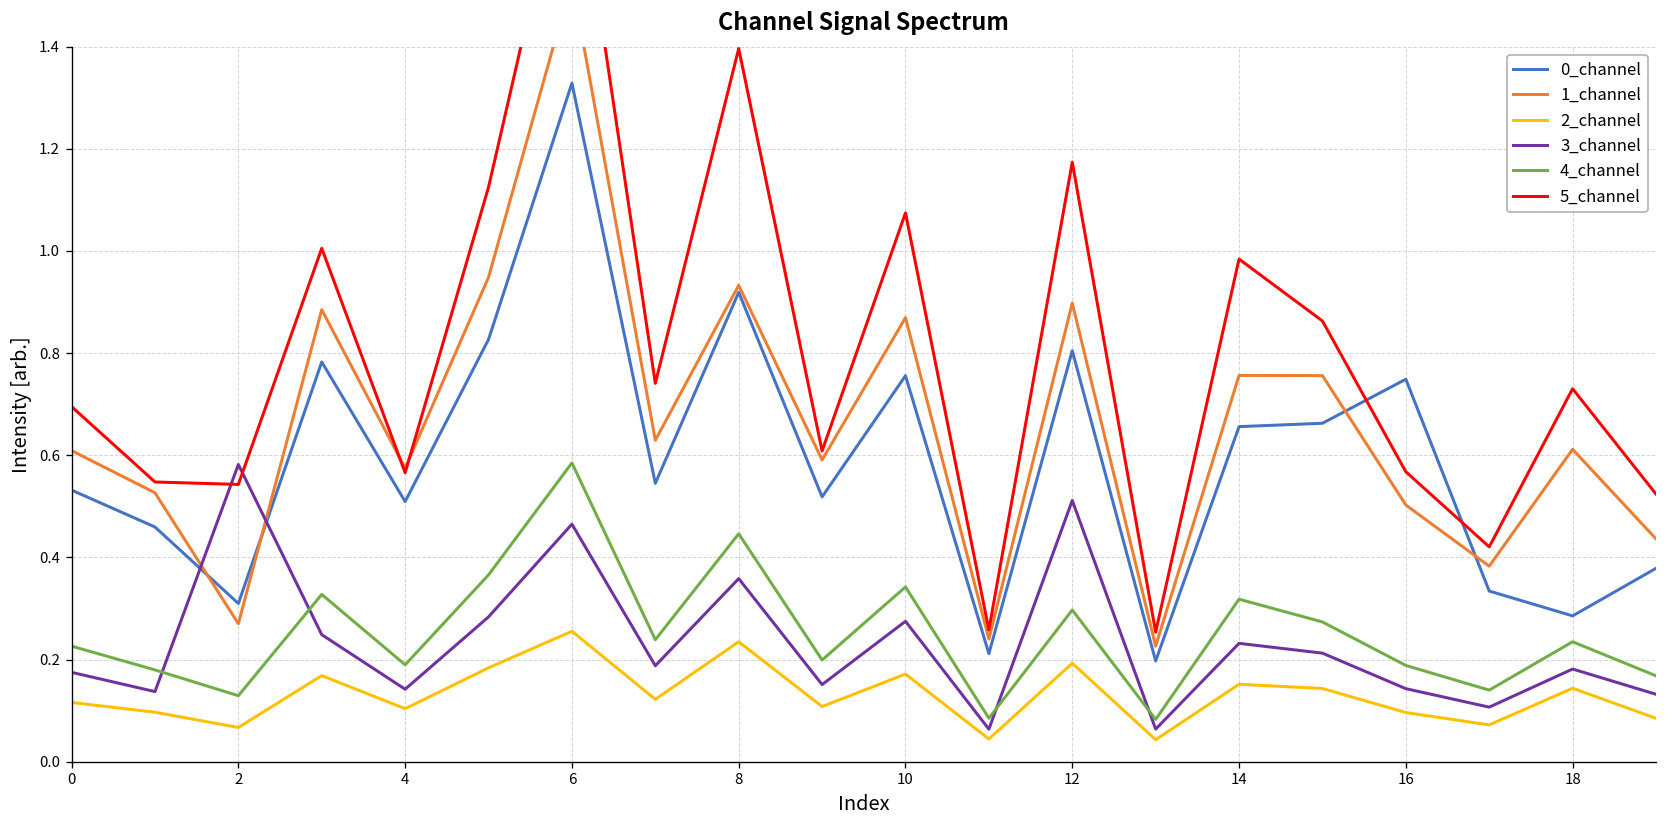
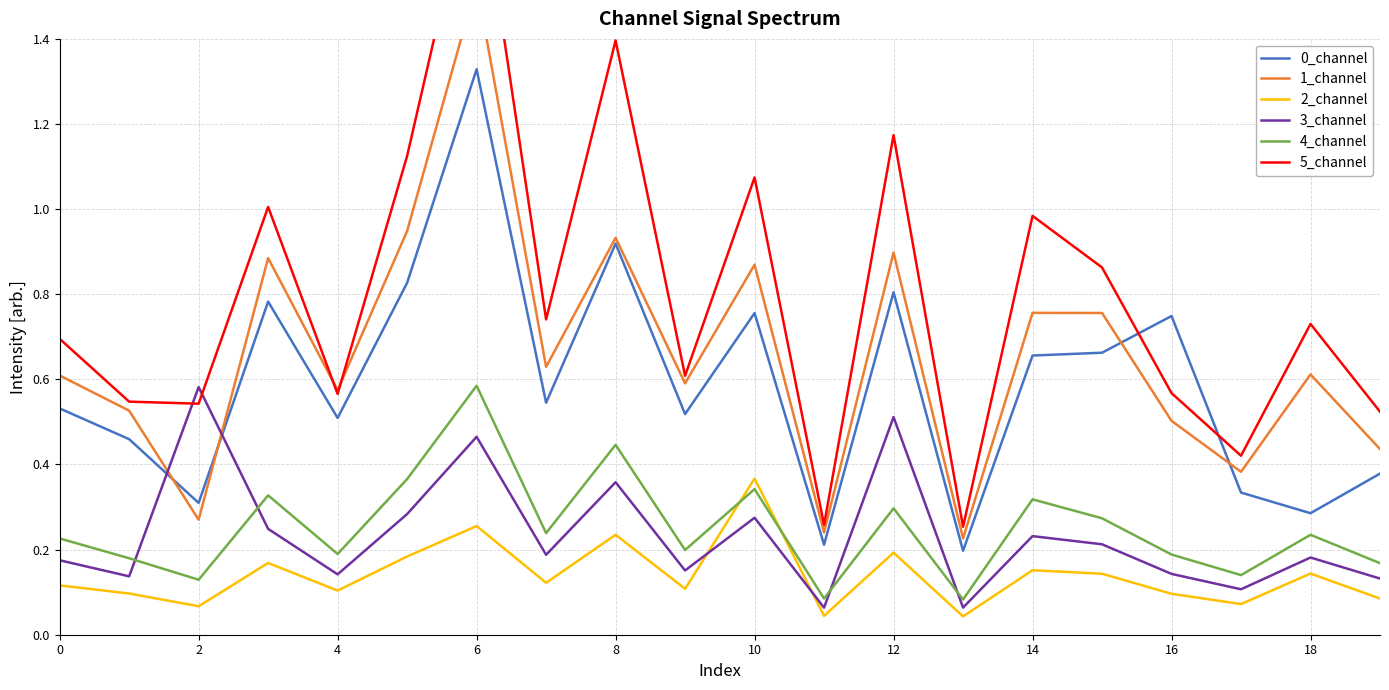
2_channel, 10: 0.17 -> 0.37
